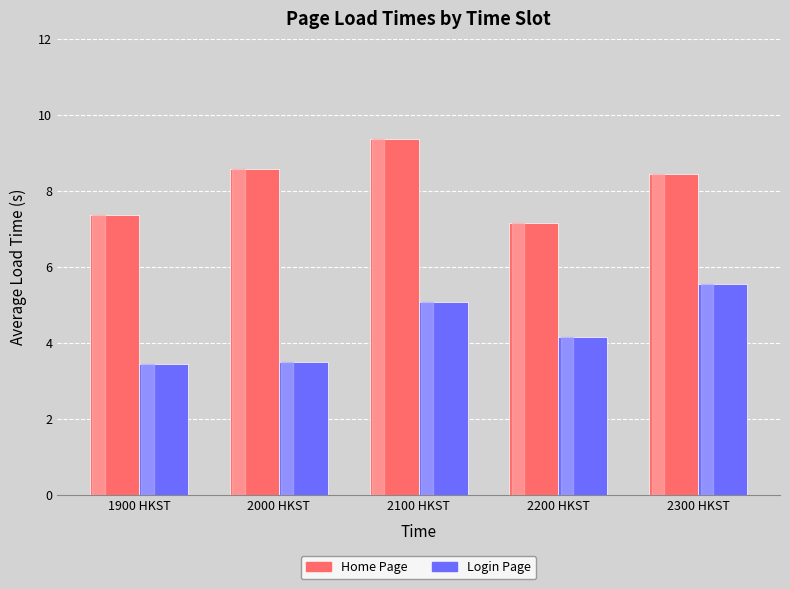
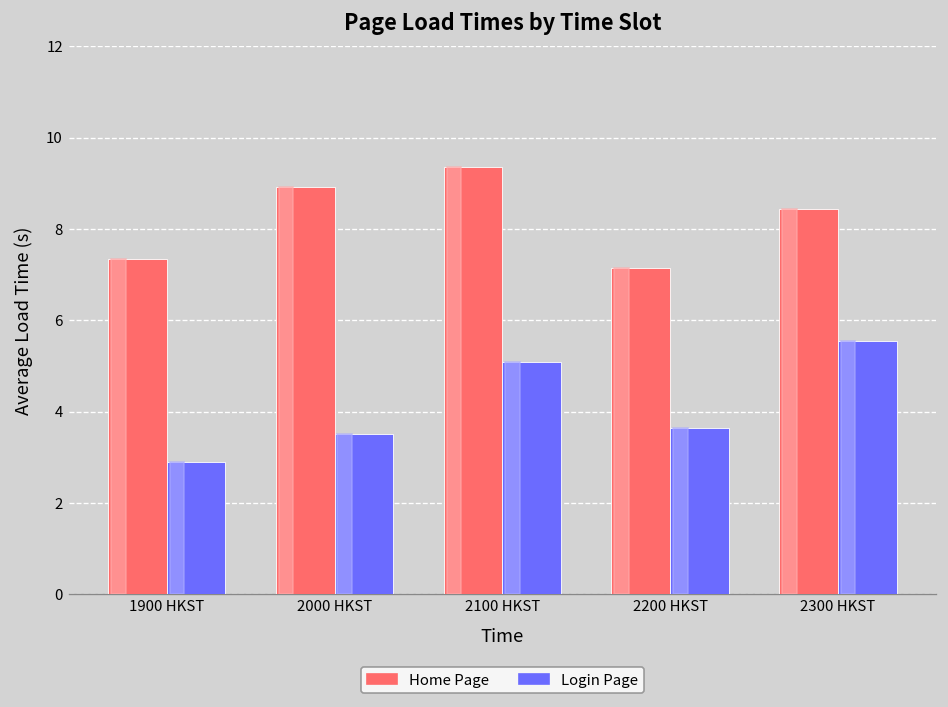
Login Page, 1900 HKST: 3.4 -> 2.9
Home Page, 2000 HKST: 8.6 -> 8.9
Login Page, 2200 HKST: 4.2 -> 3.7
